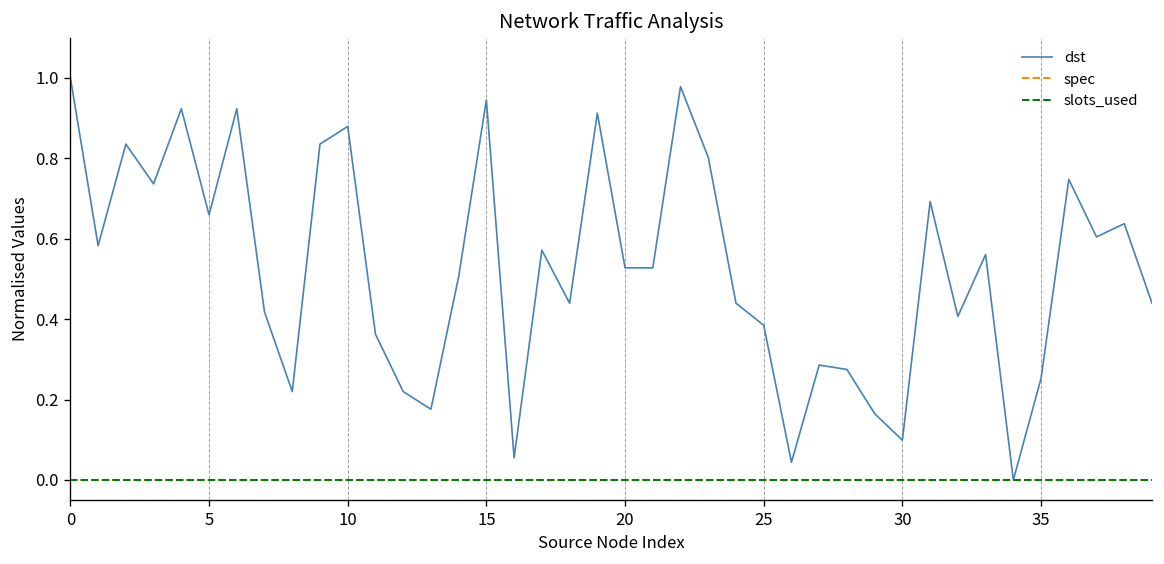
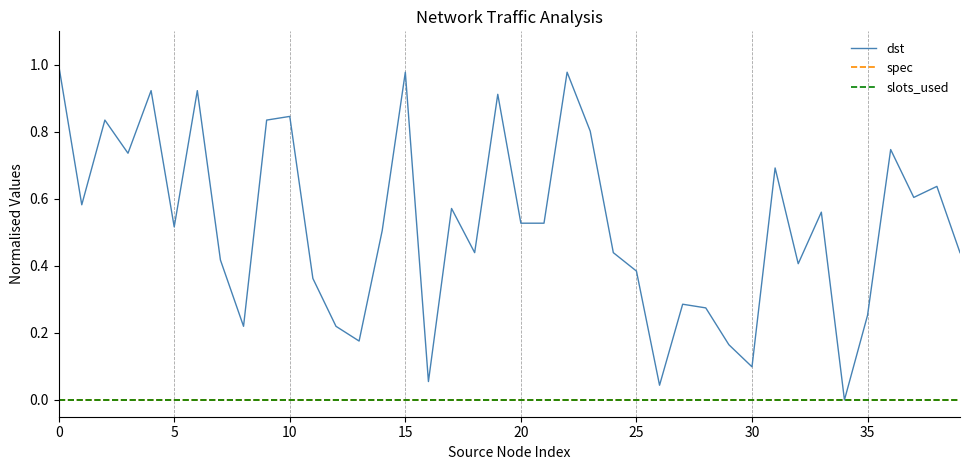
dst, 5: 0.66 -> 0.52
dst, 10: 0.88 -> 0.85
dst, 15: 0.95 -> 0.98
